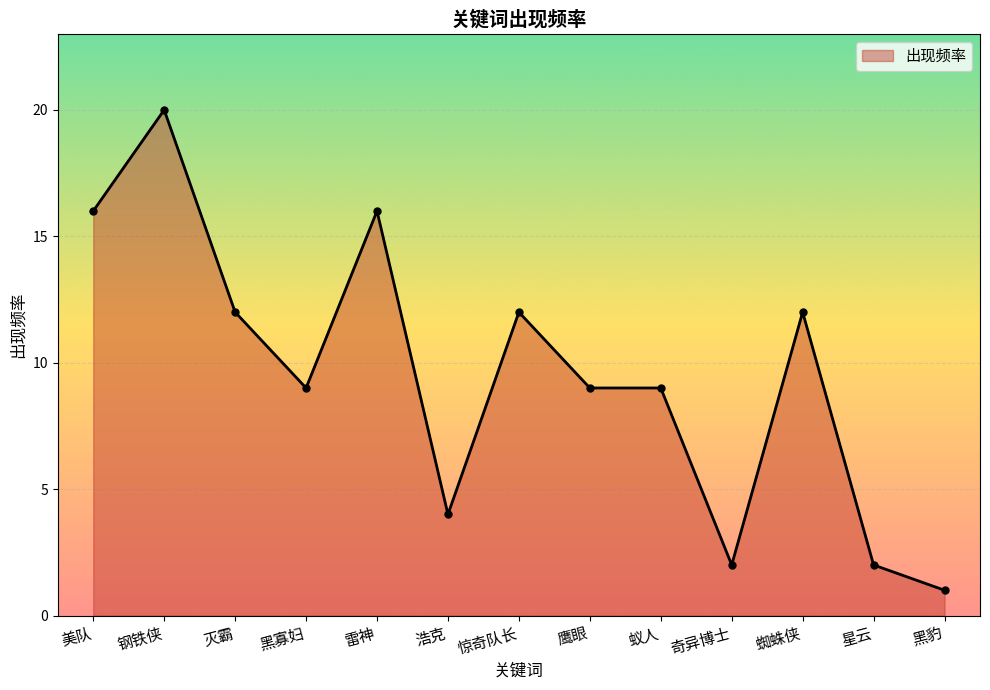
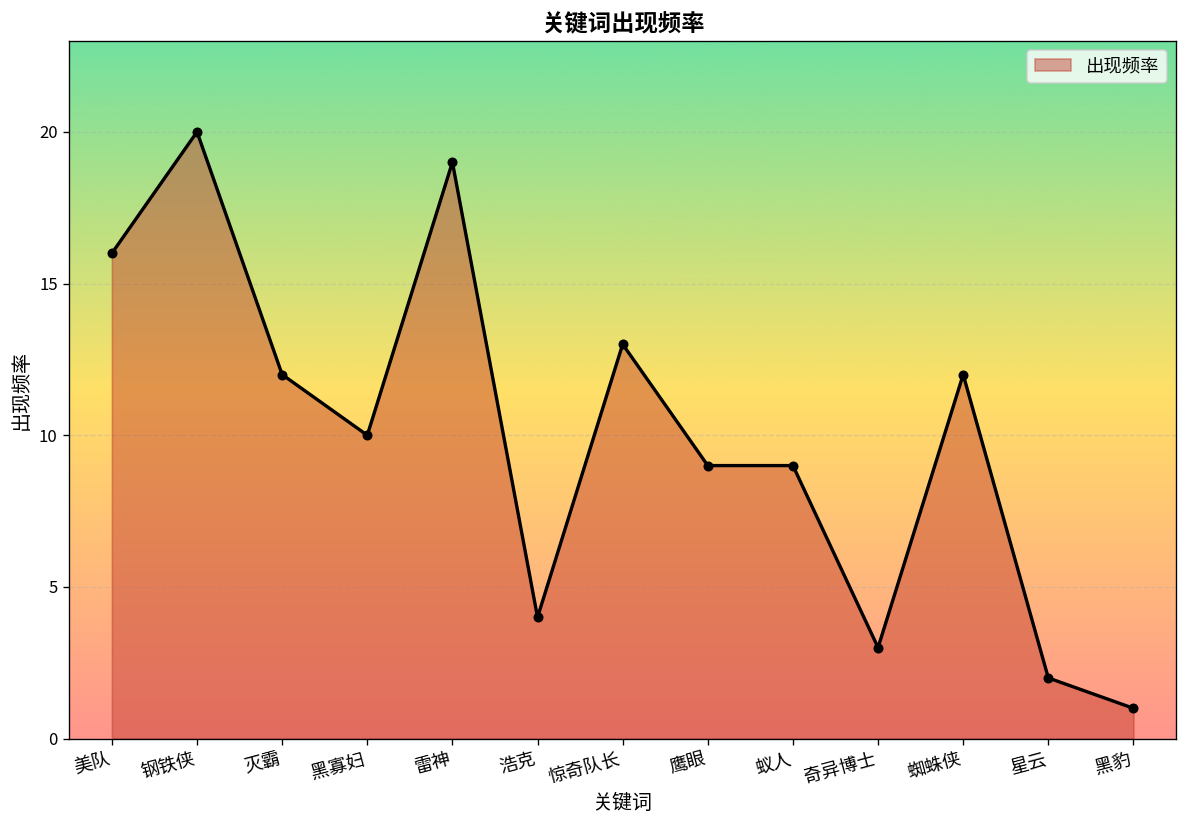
黑寡妇: 9 -> 10
雷神: 16 -> 19
惊奇队长: 12 -> 13
奇异博士: 2 -> 3
